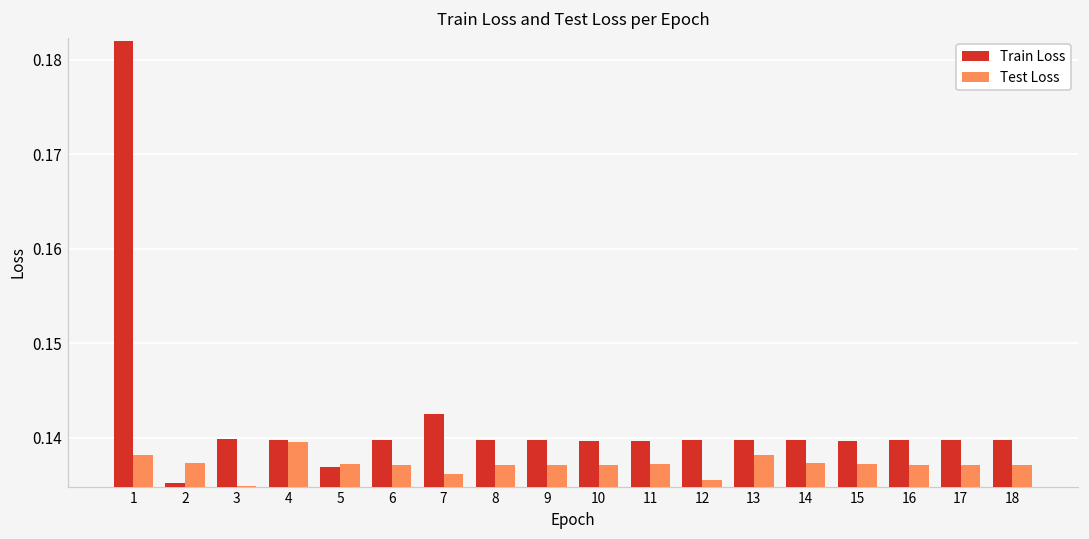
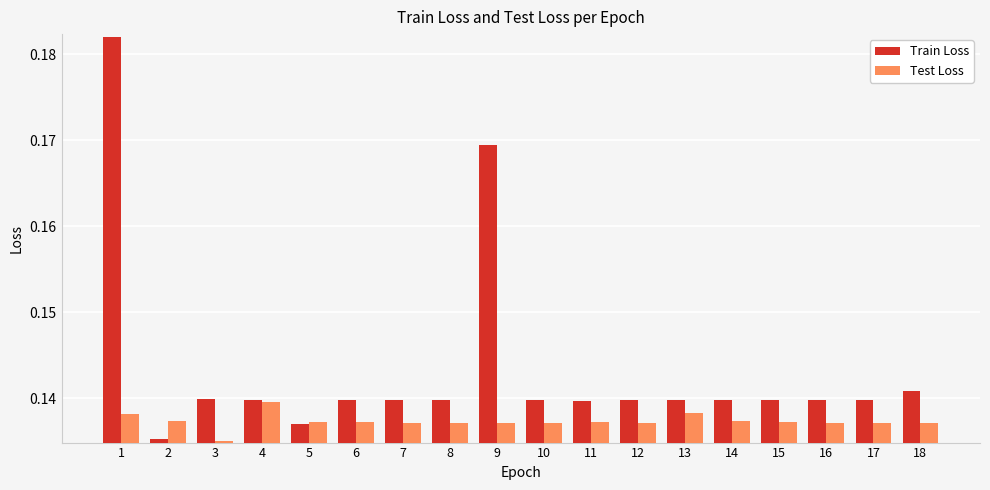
Train Loss, 7: 0.143 -> 0.140
Test Loss, 7: 0.136 -> 0.137
Train Loss, 9: 0.140 -> 0.169
Test Loss, 12: 0.136 -> 0.137
Train Loss, 18: 0.140 -> 0.141
